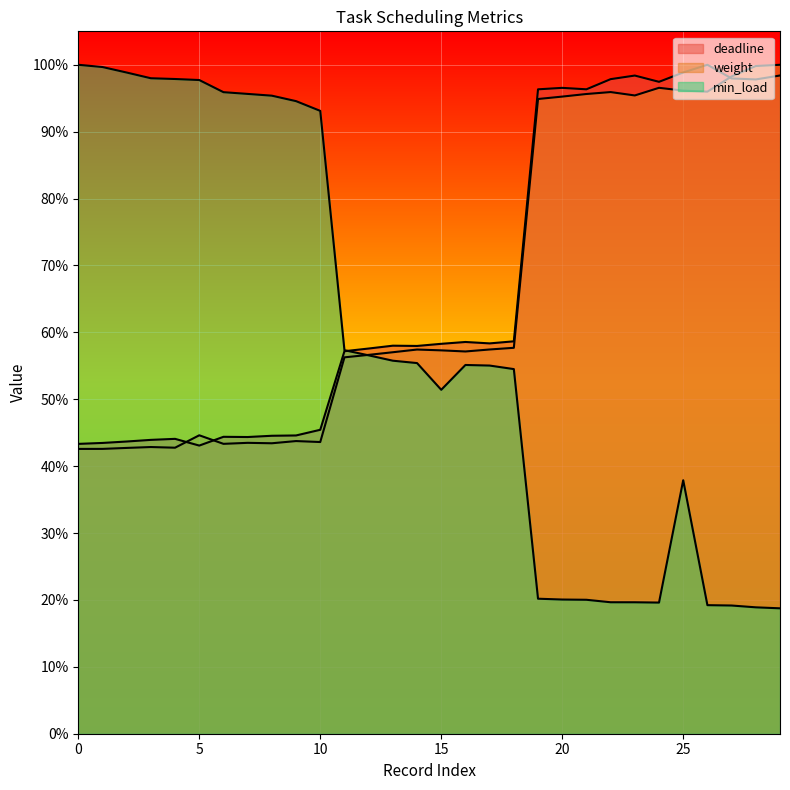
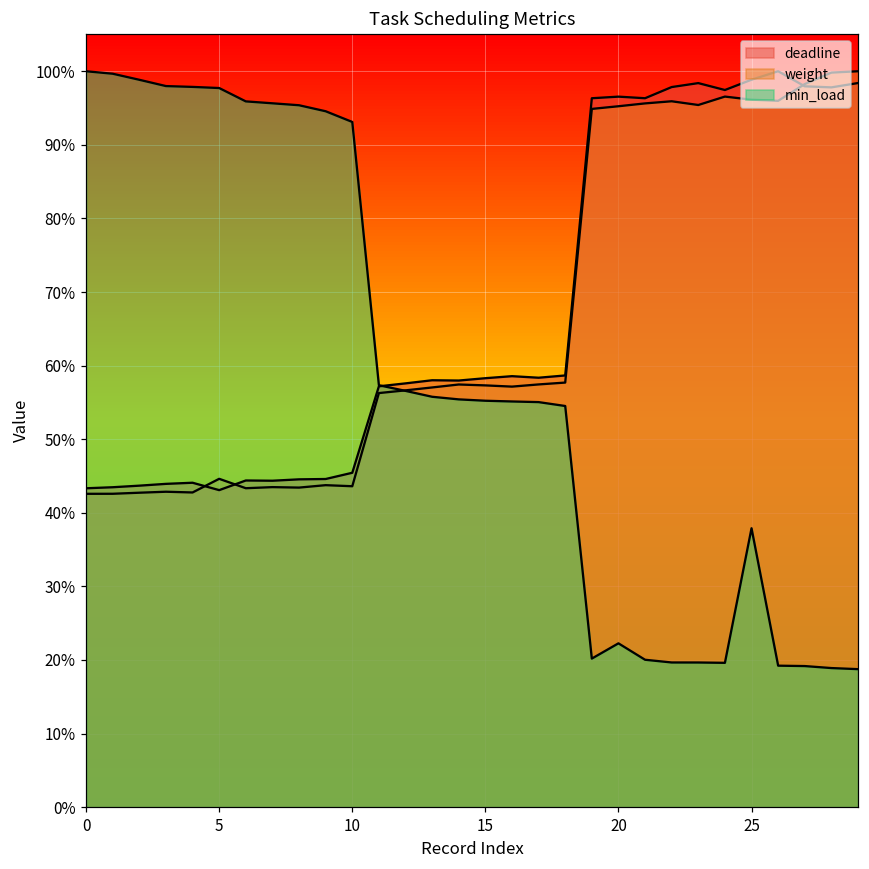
min_load, 15: 51% -> 55%
min_load, 20: 20% -> 22%
